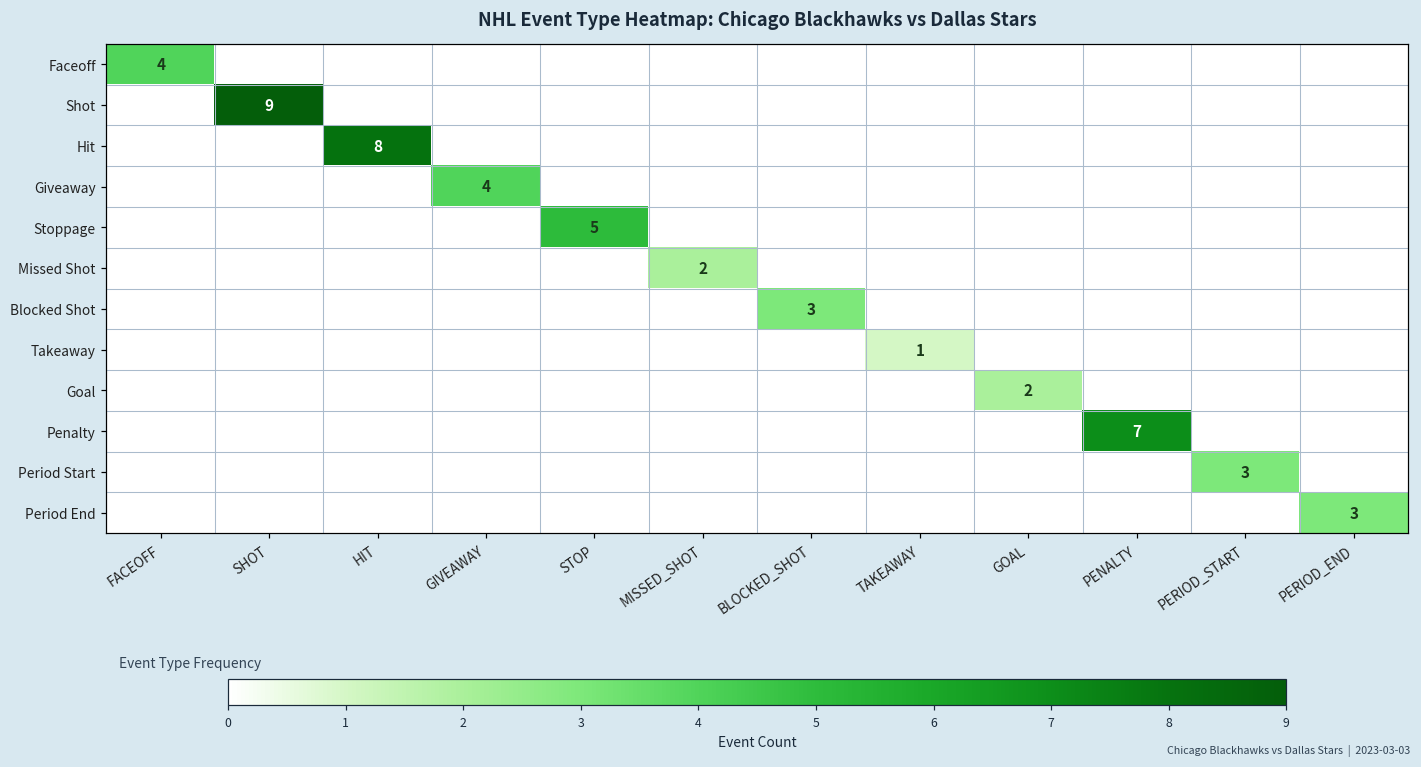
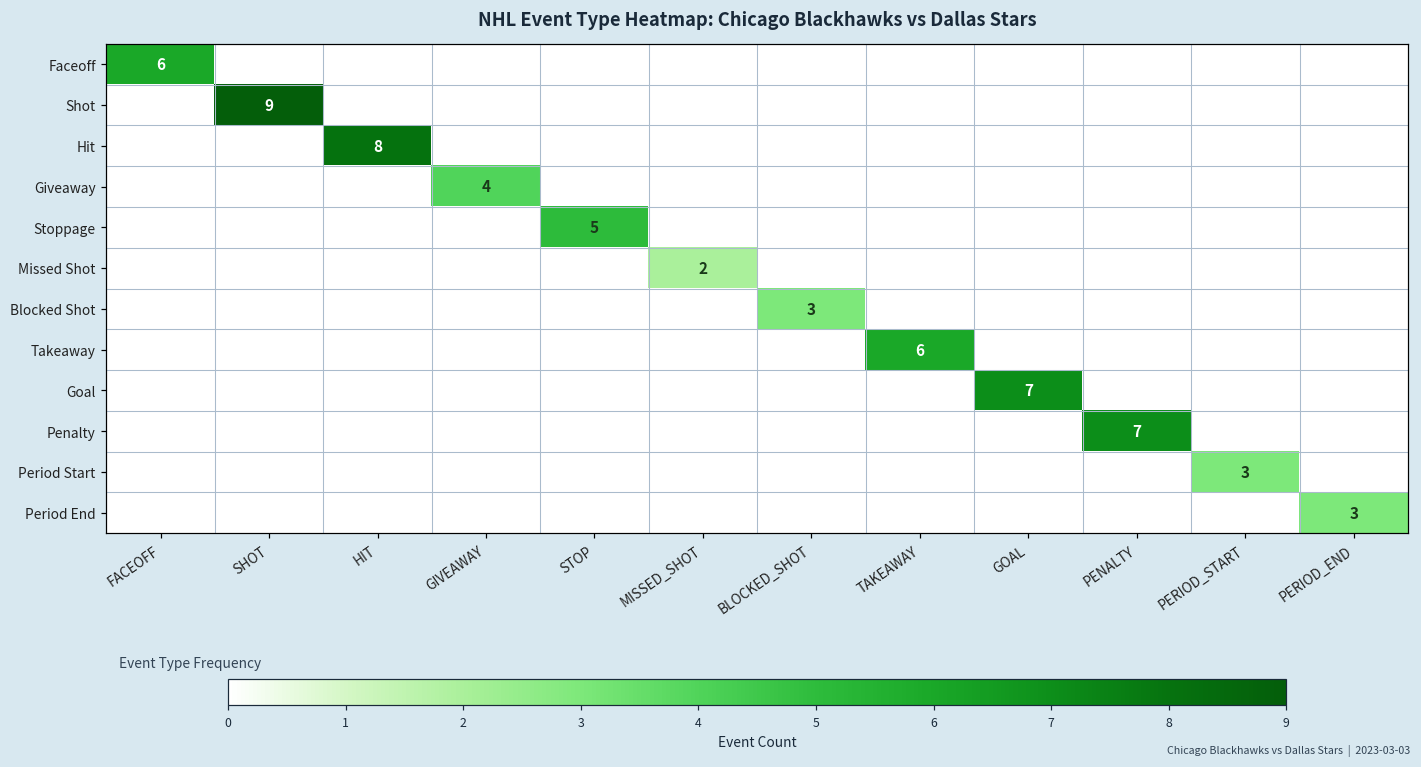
Faceoff, FACEOFF: 4 -> 6
Takeaway, TAKEAWAY: 1 -> 6
Goal, GOAL: 2 -> 7
